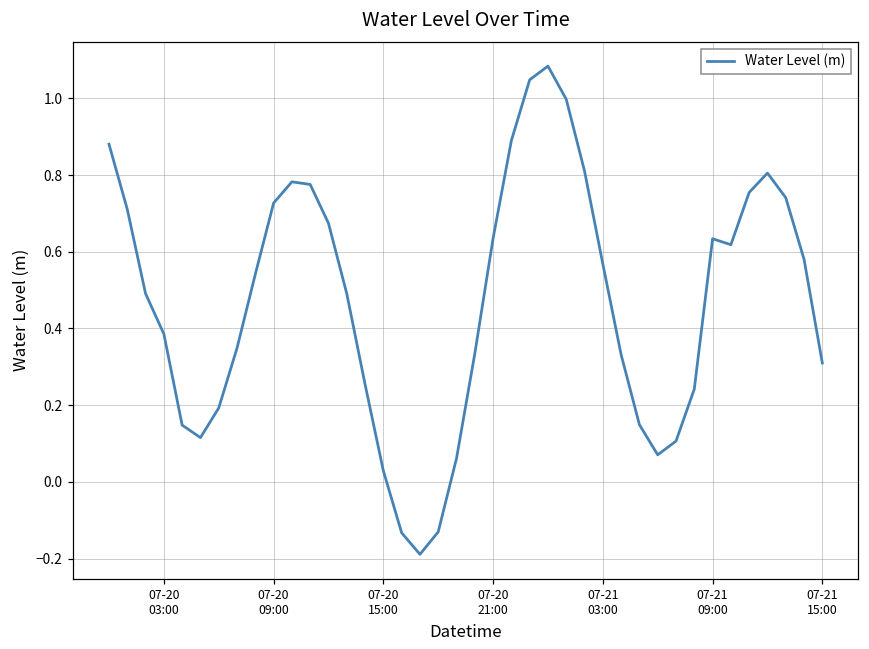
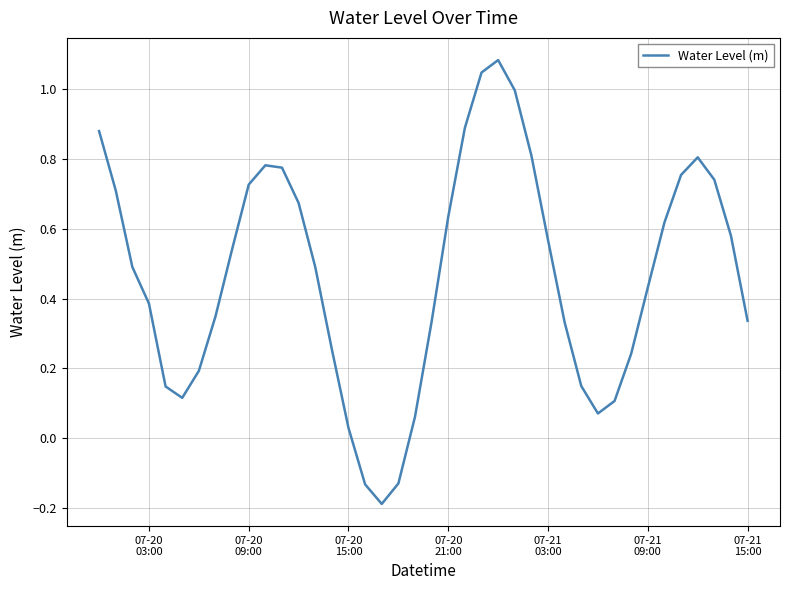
07-21 09:00: 0.63 -> 0.43
07-21 15:00: 0.31 -> 0.34
